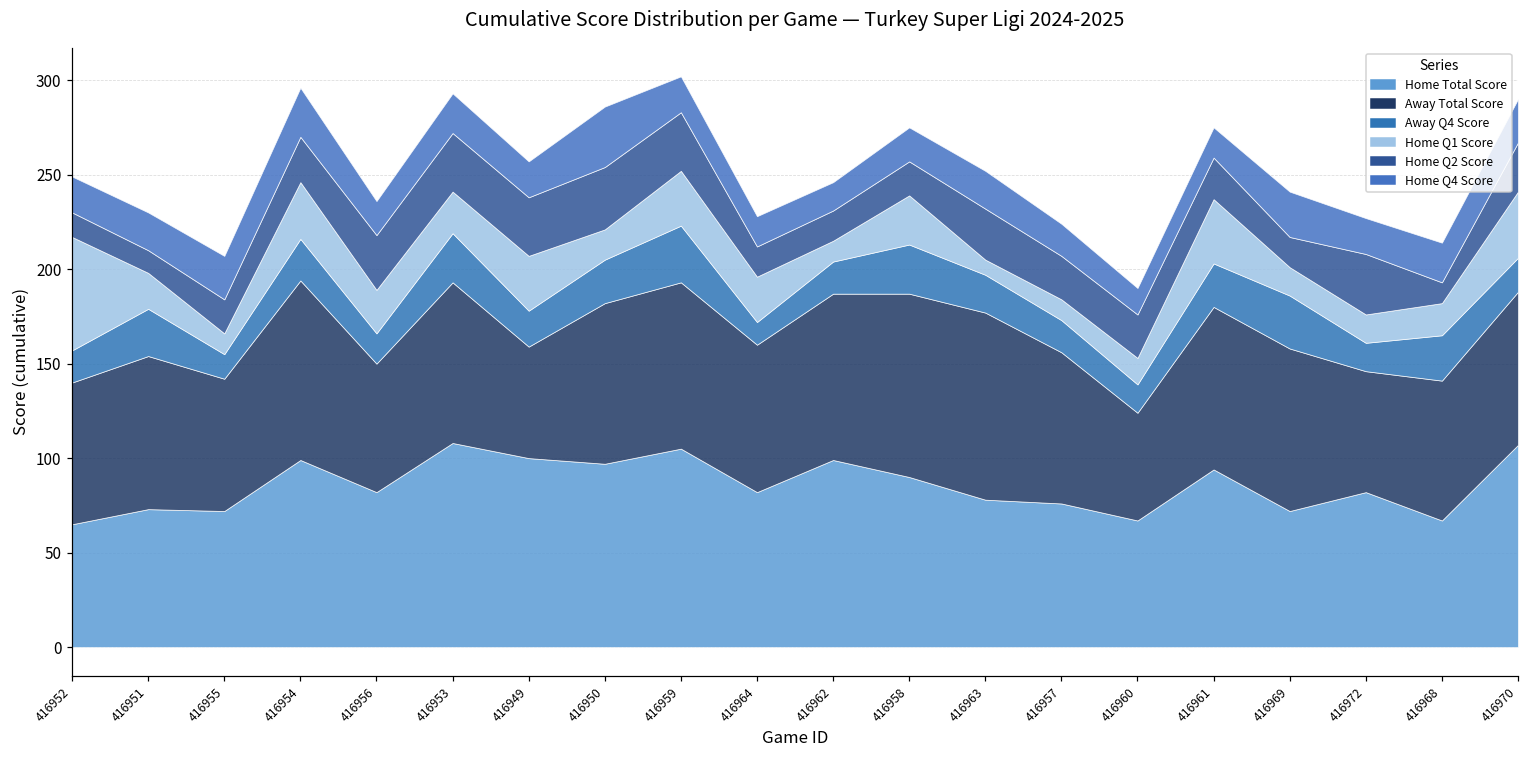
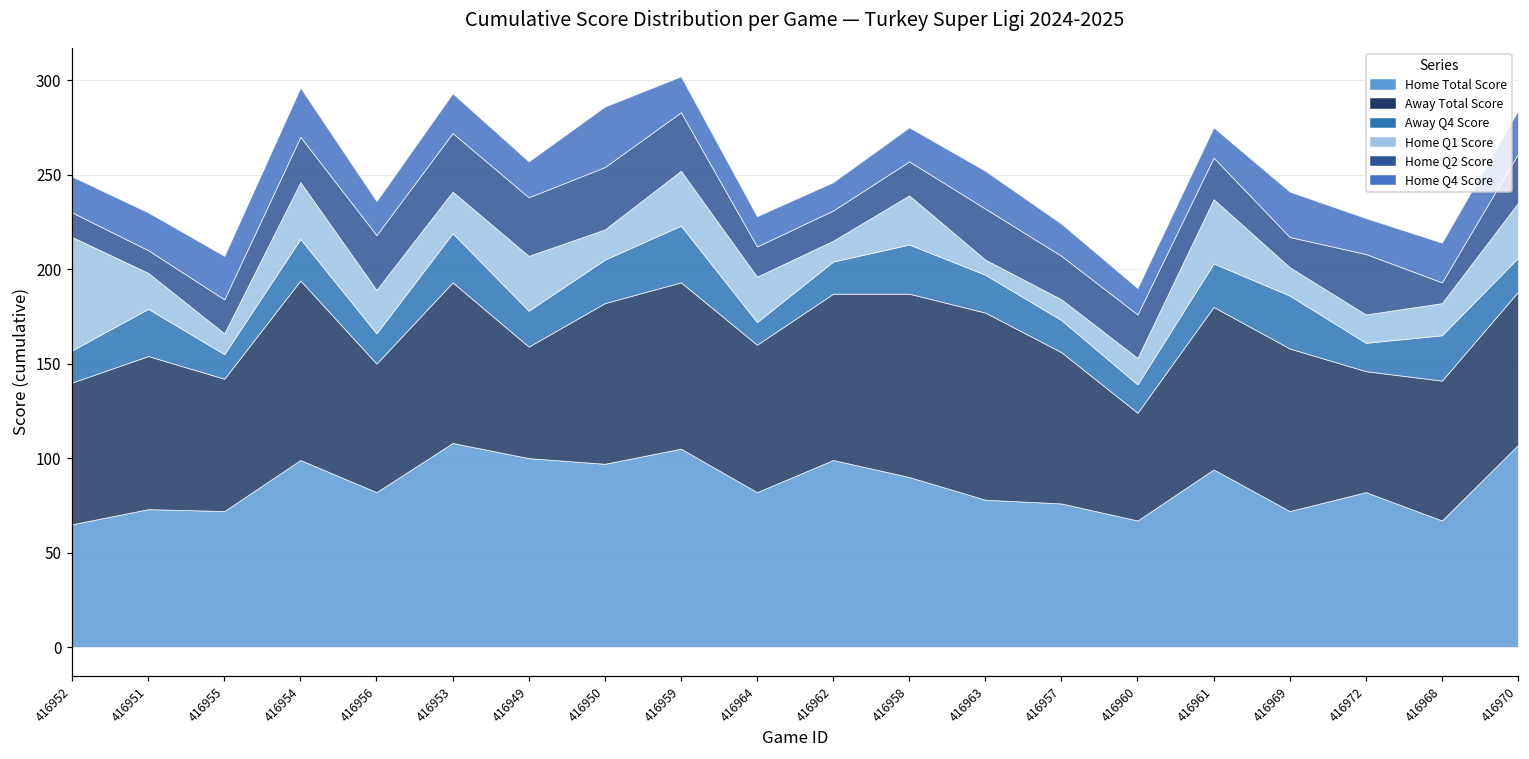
Home Q1 Score, 416970: 35 -> 29
